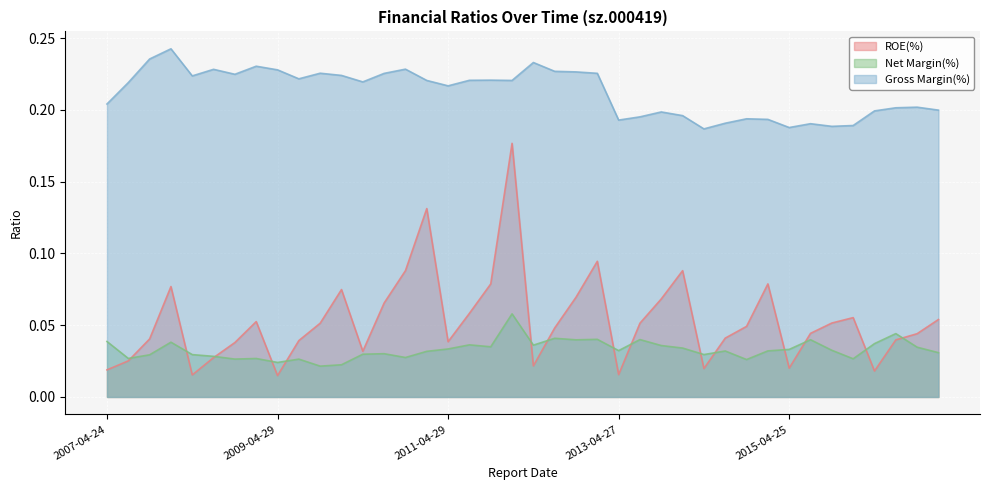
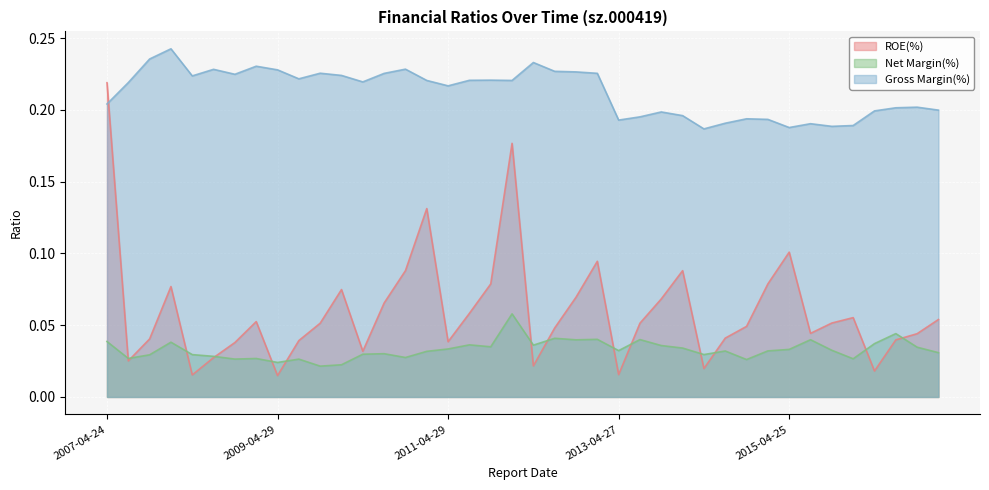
ROE(%), 2007-04-24: 0.019 -> 0.219
ROE(%), 2015-04-25: 0.020 -> 0.101
